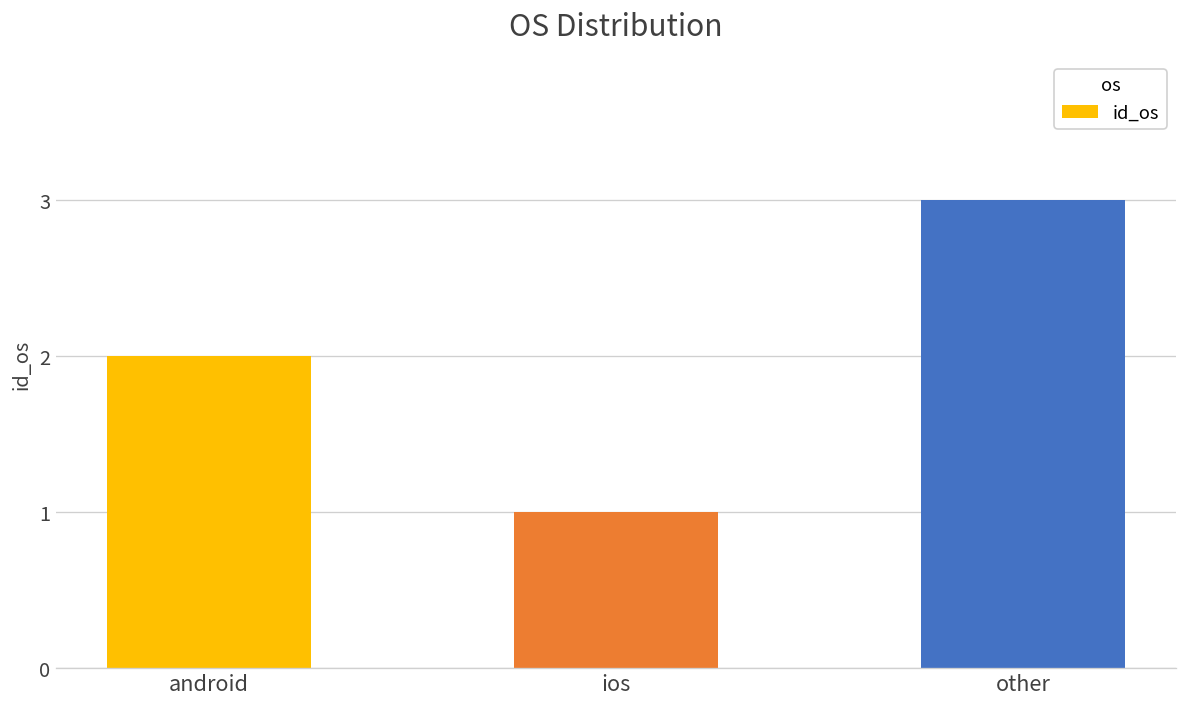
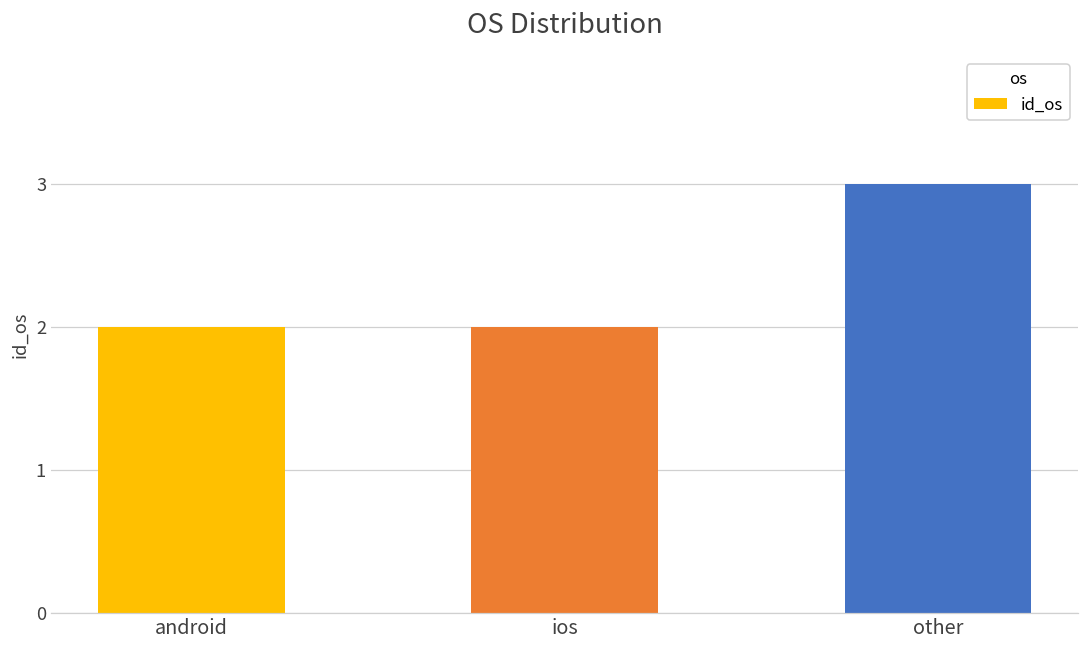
ios: 1 -> 2
